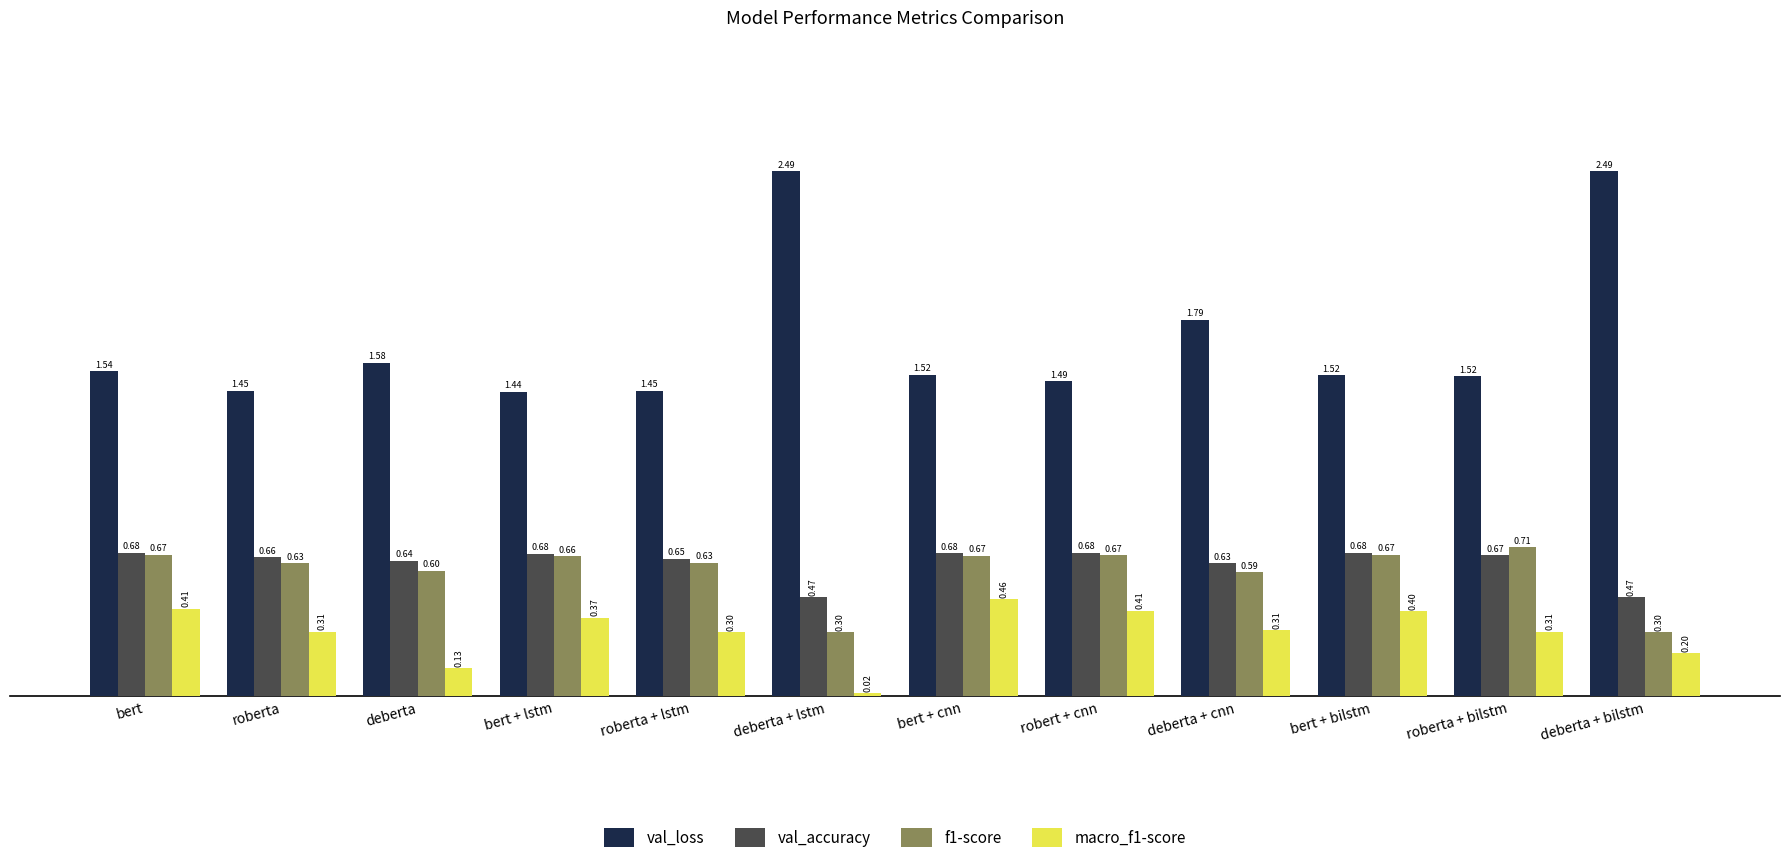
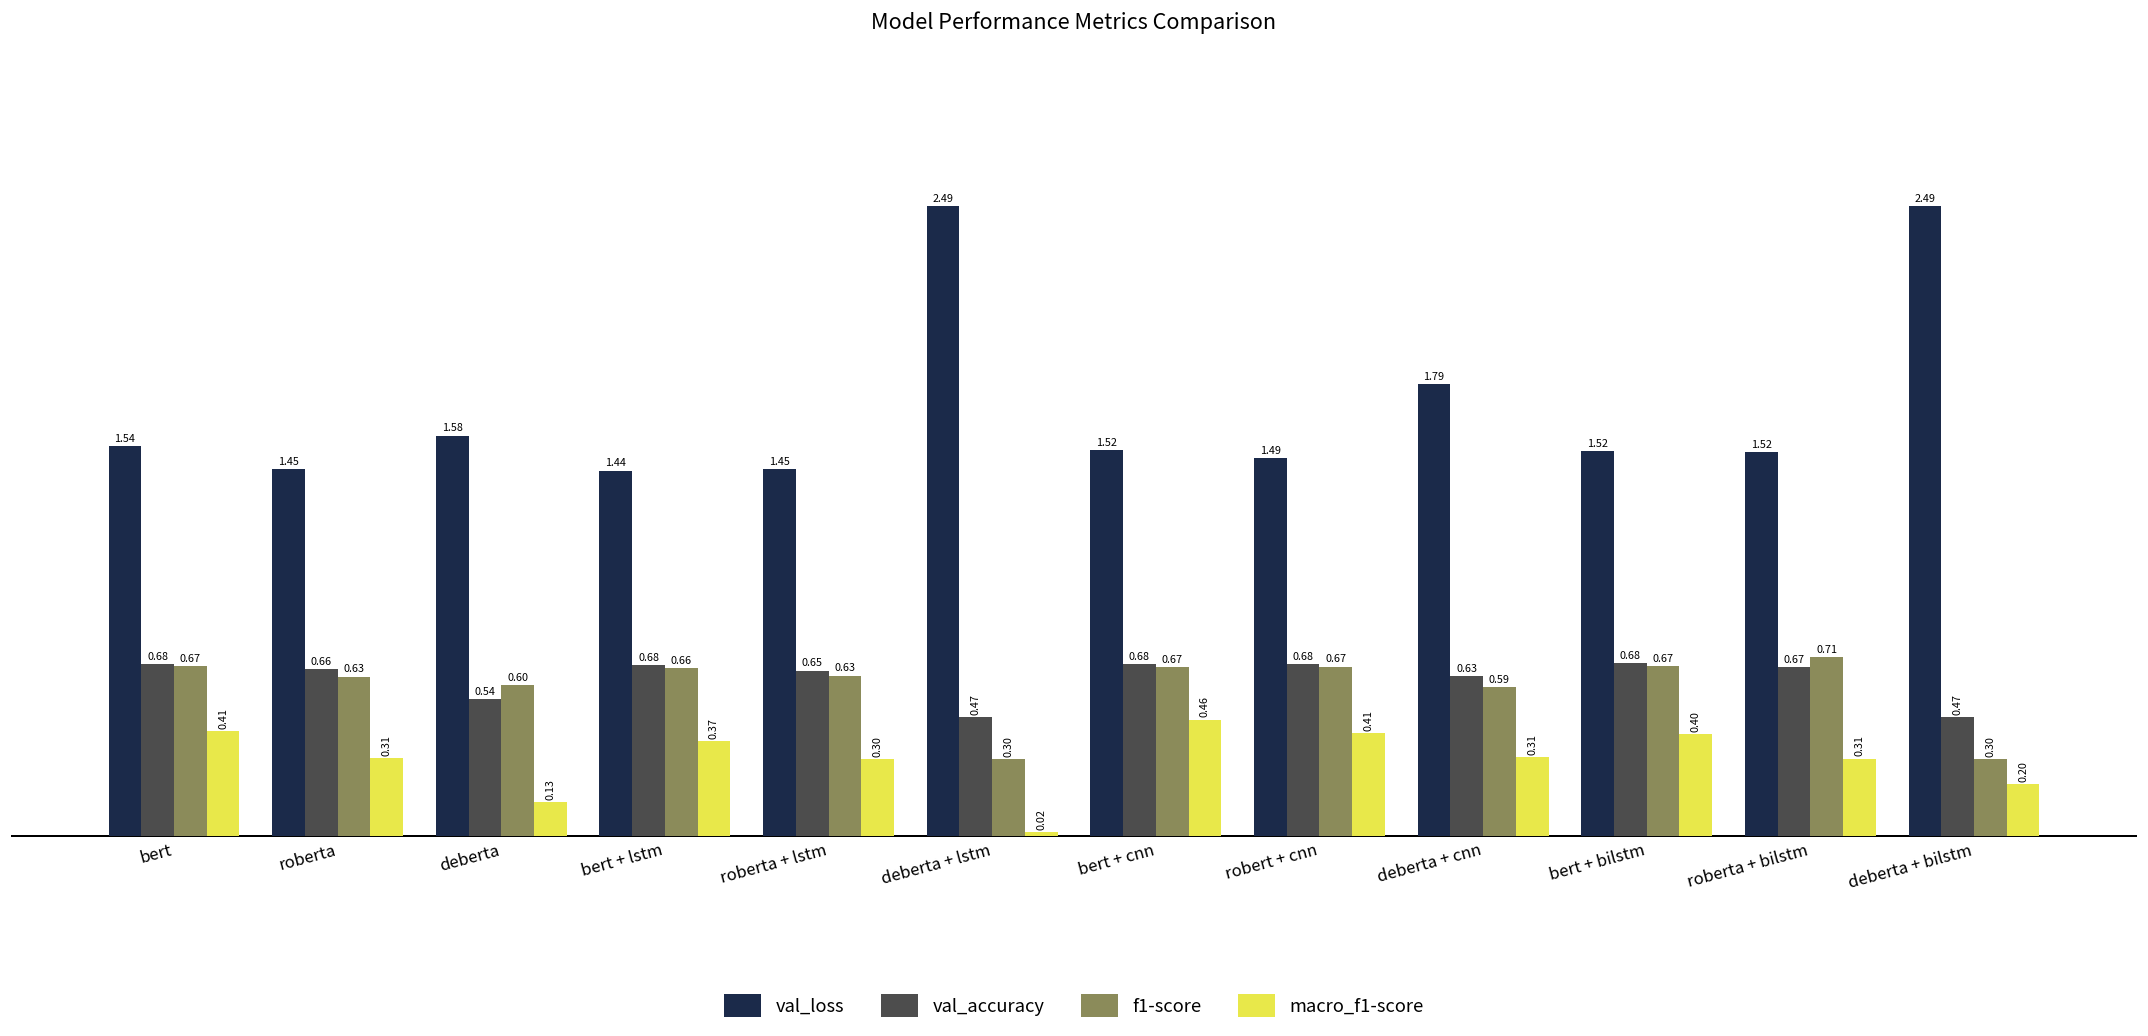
val_accuracy, deberta: 0.64 -> 0.54
